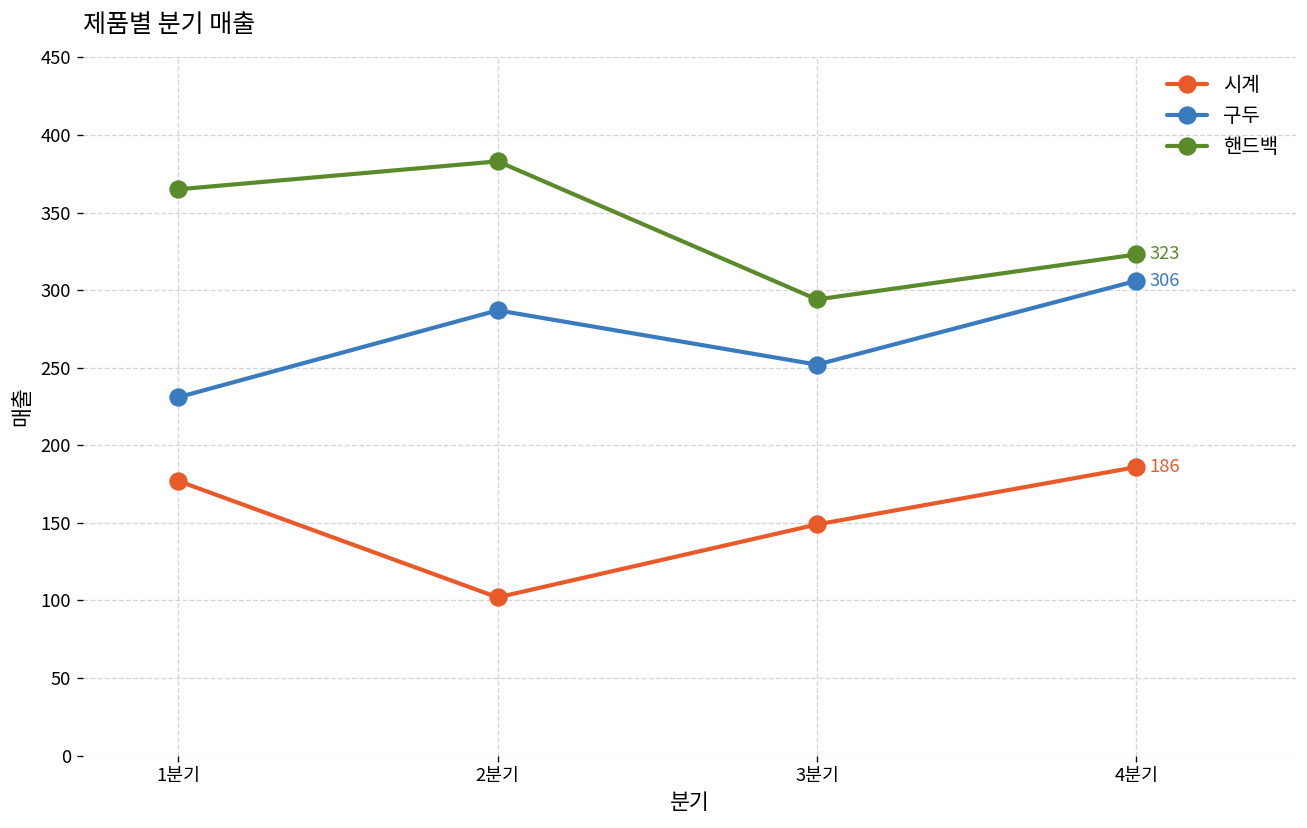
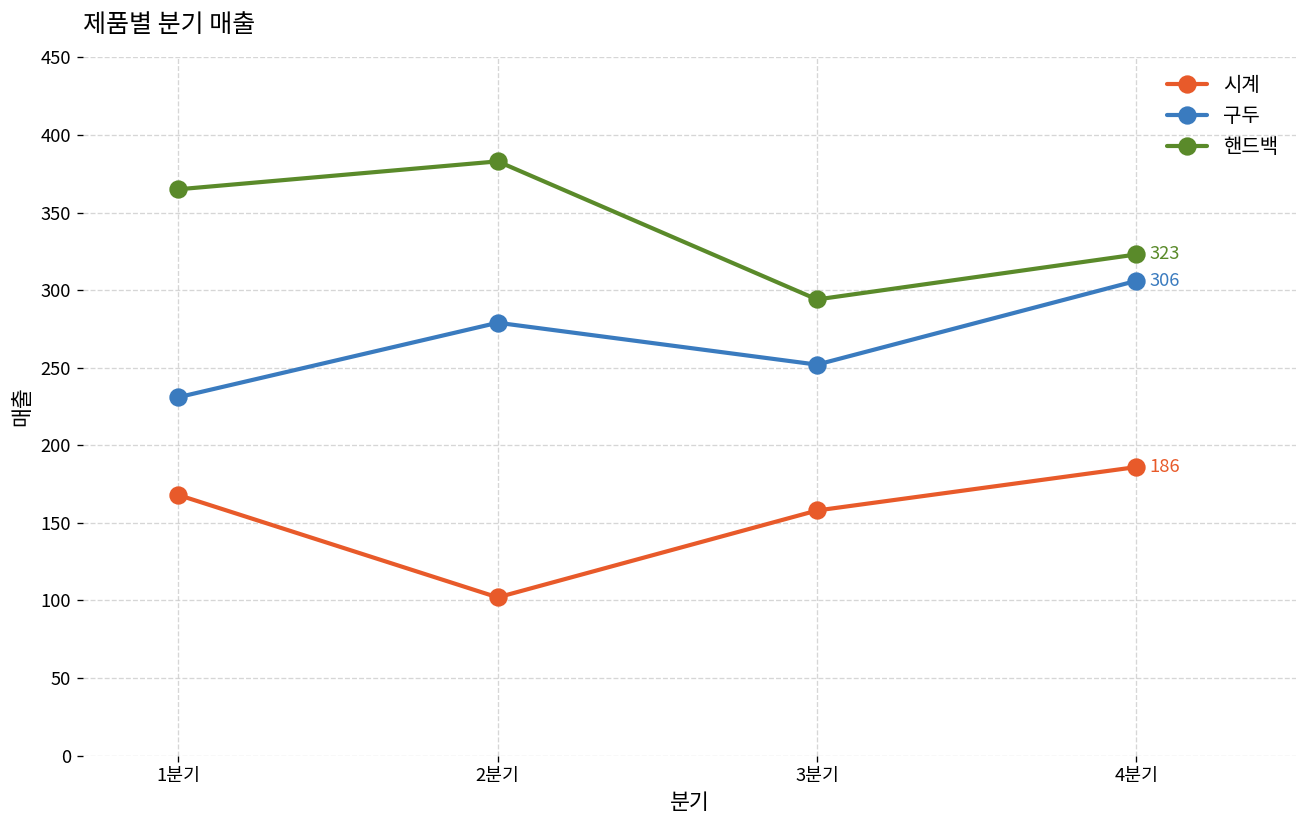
시계, 1분기: 177 -> 168
구두, 2분기: 287 -> 279
시계, 3분기: 149 -> 158
